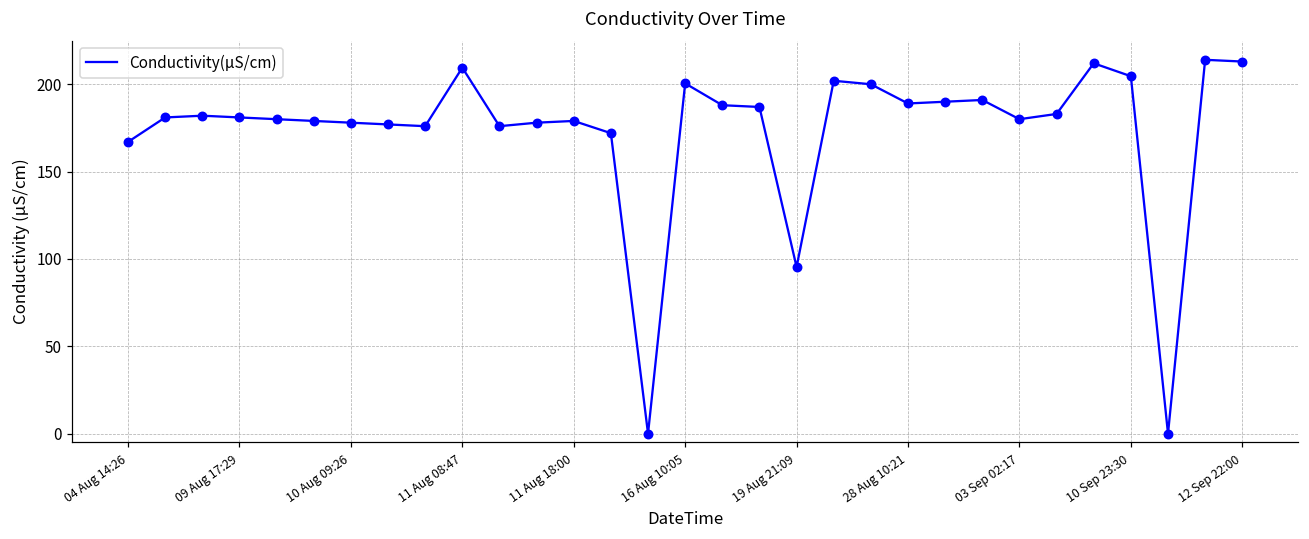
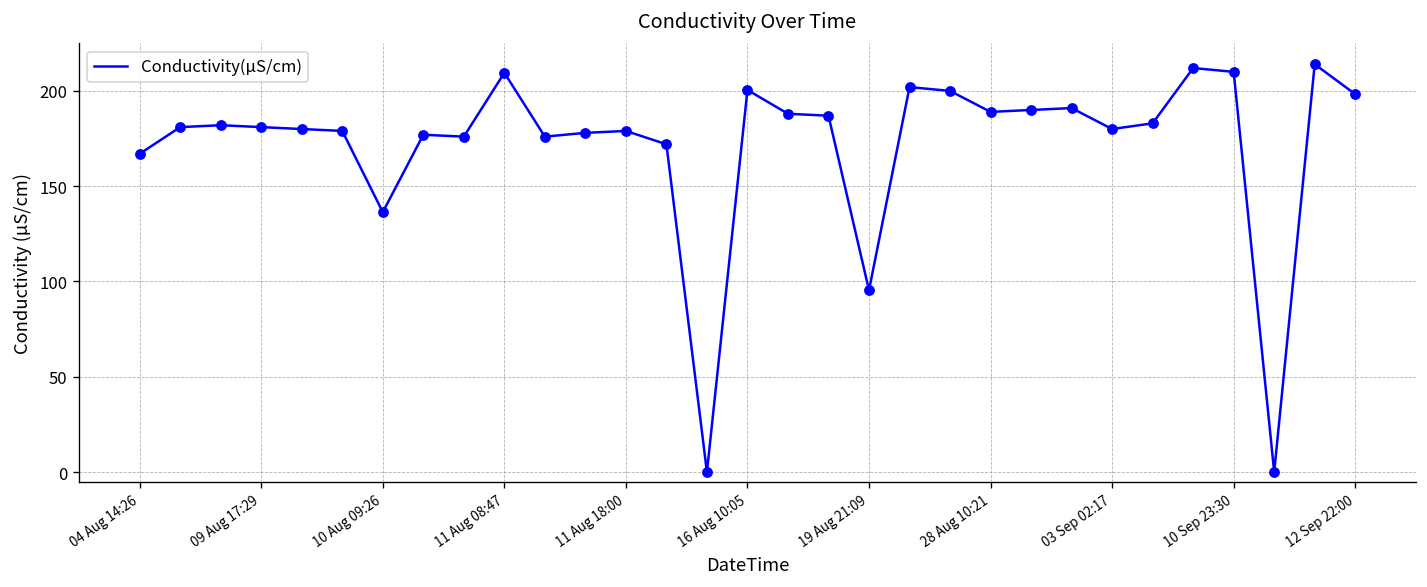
10 Aug 09:26: 178 -> 136
10 Sep 23:30: 205 -> 210
12 Sep 22:00: 213 -> 198
